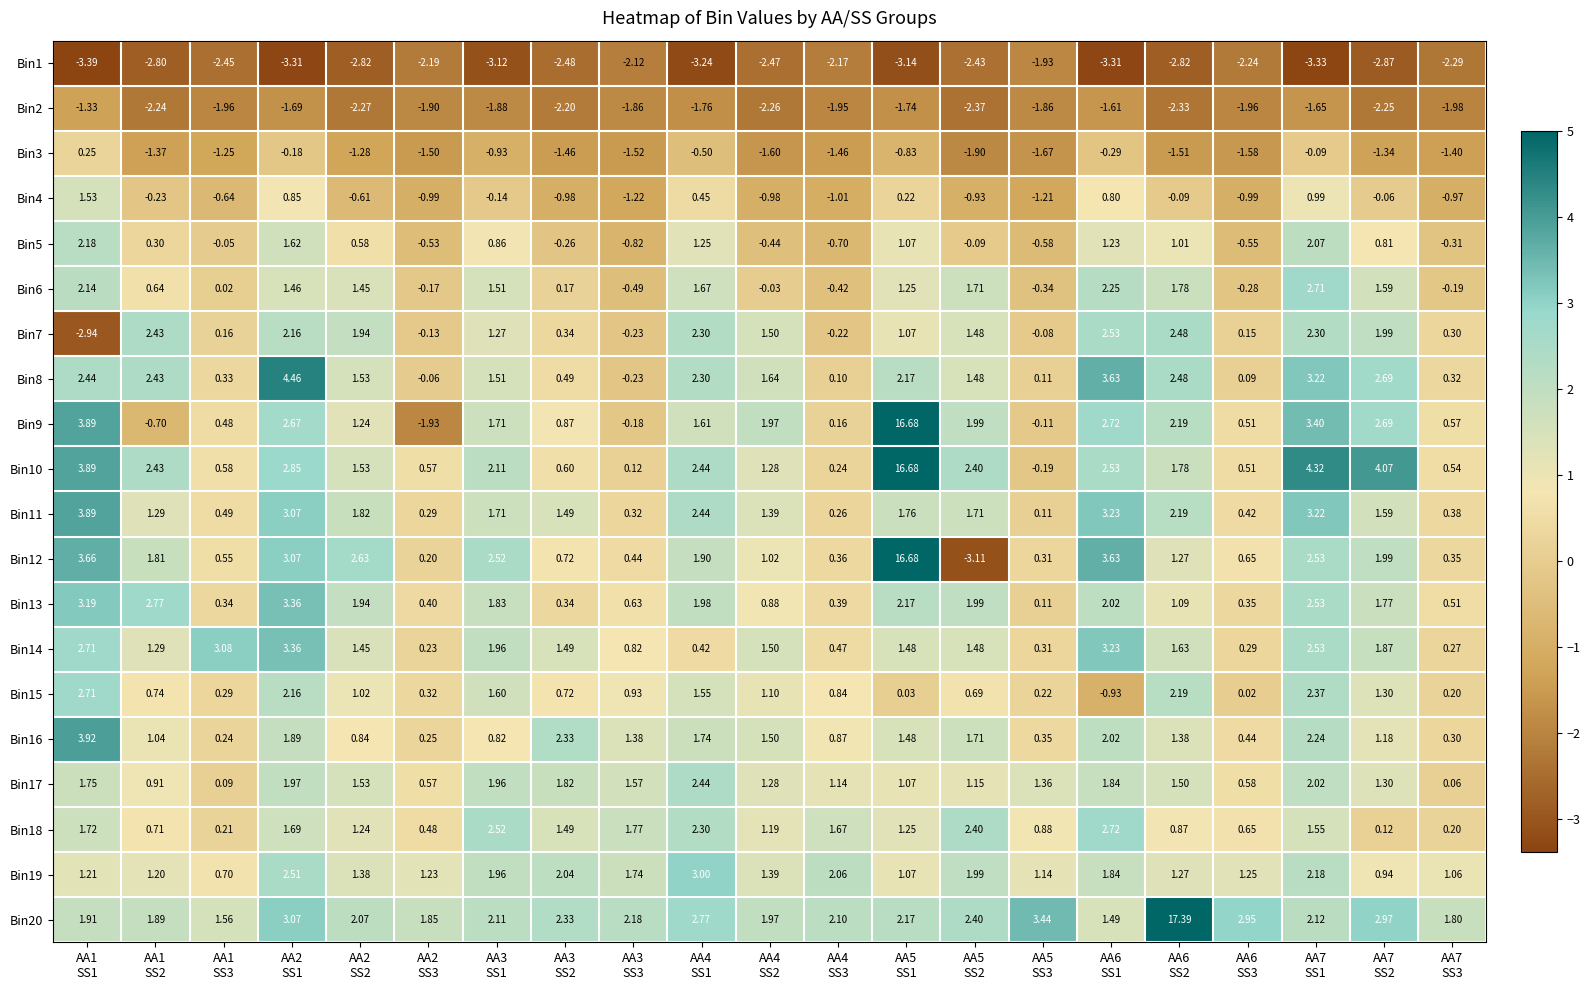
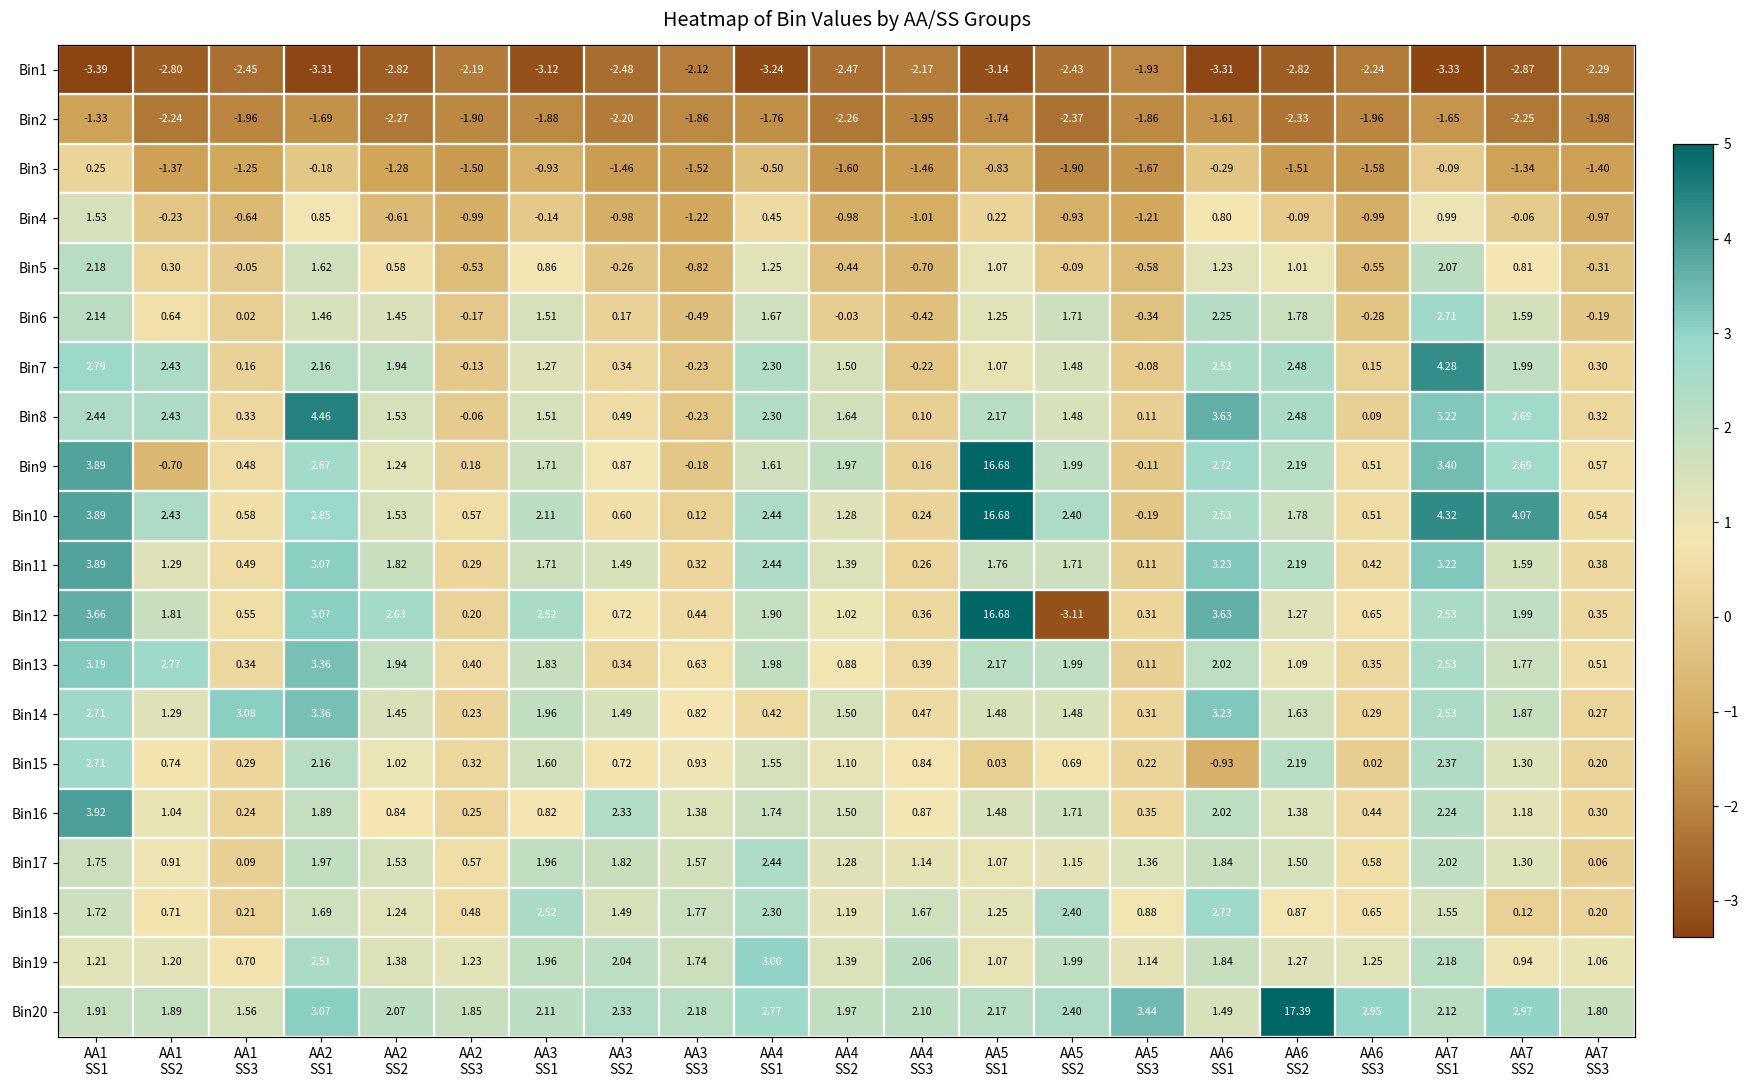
Bin7, AA1 SS1: -2.94 -> 2.79
Bin7, AA7 SS1: 2.30 -> 4.28
Bin9, AA2 SS3: -1.93 -> 0.18
